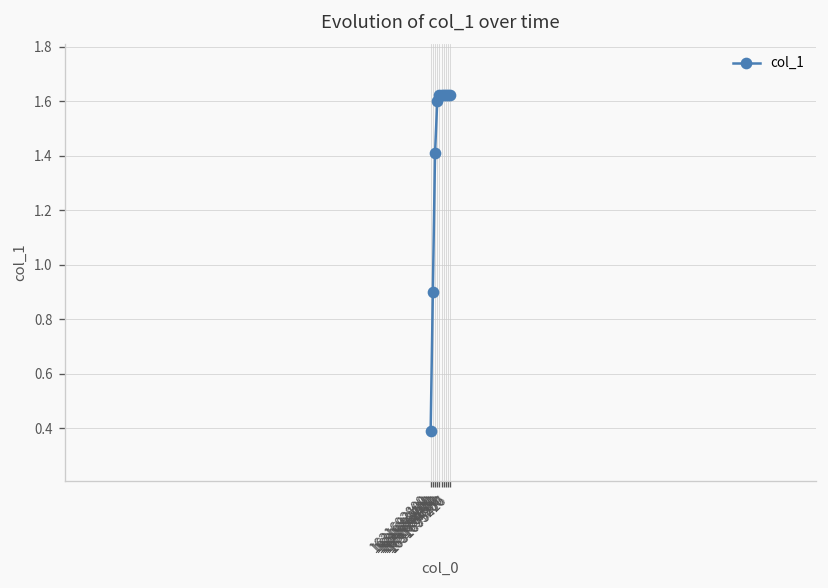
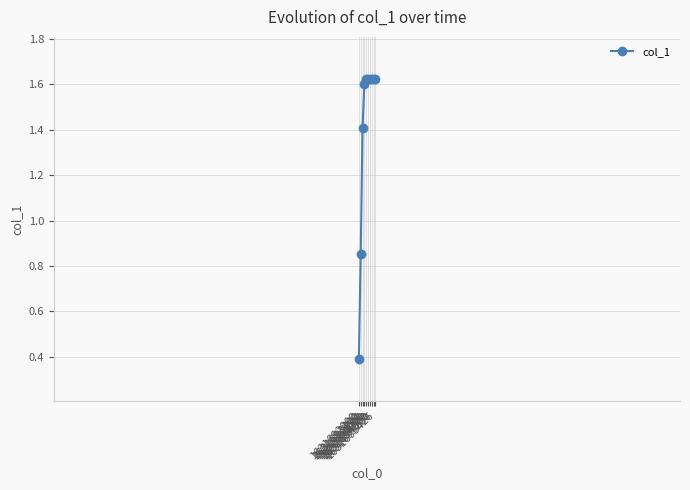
1631693100: 0.90 -> 0.85
